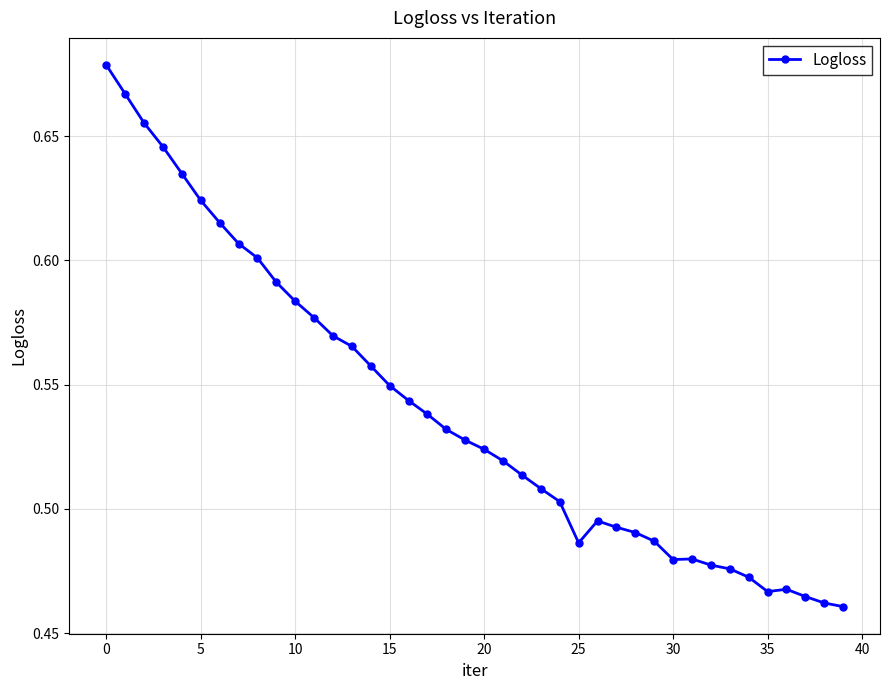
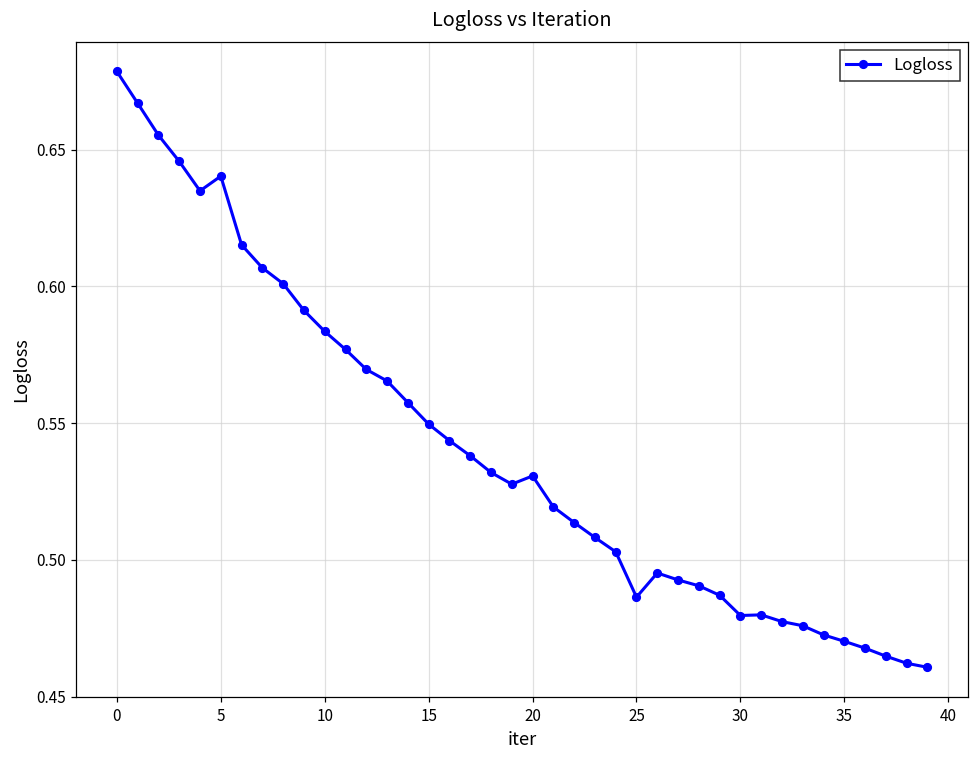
5: 0.624 -> 0.640
20: 0.524 -> 0.531
35: 0.467 -> 0.470
